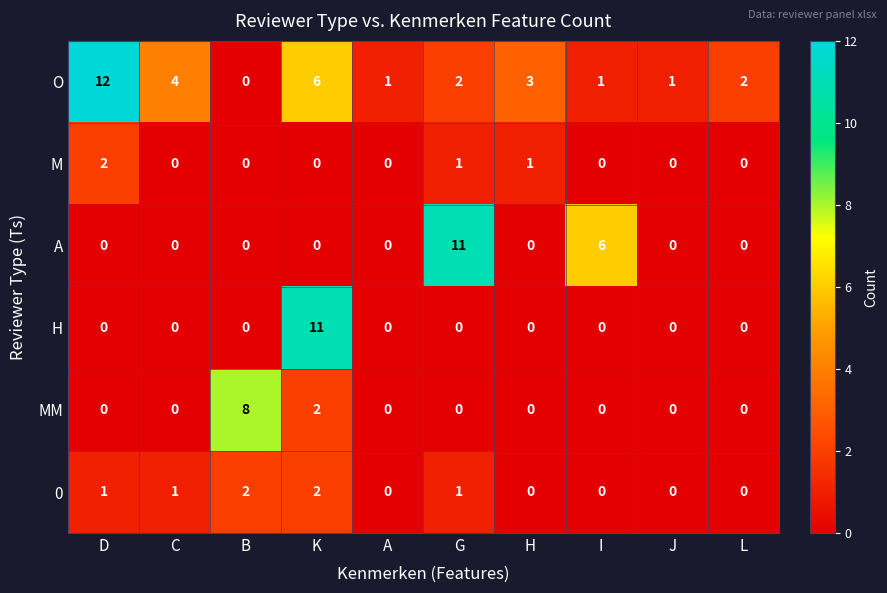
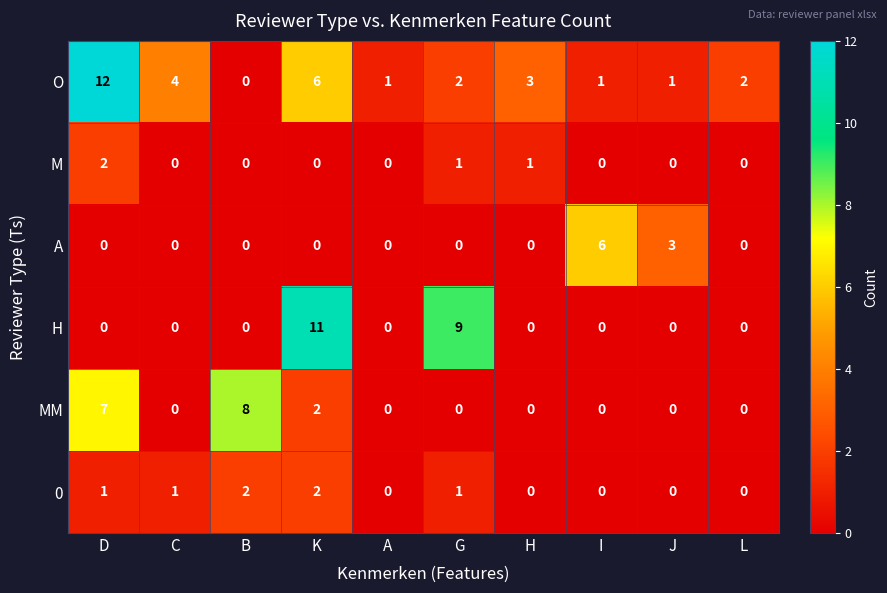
A, G: 11 -> 0
A, J: 0 -> 3
H, G: 0 -> 9
MM, D: 0 -> 7
